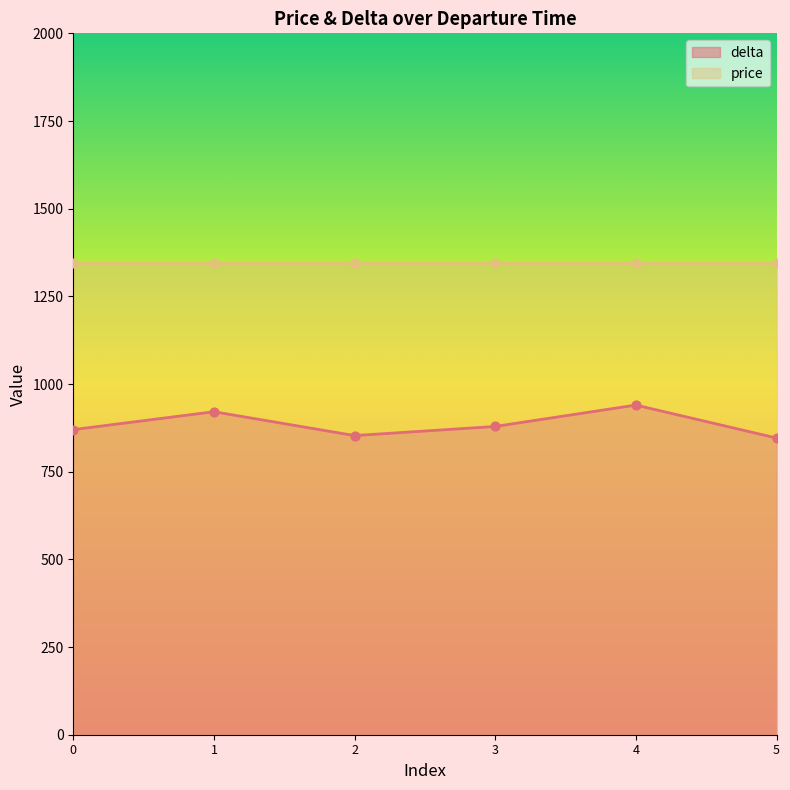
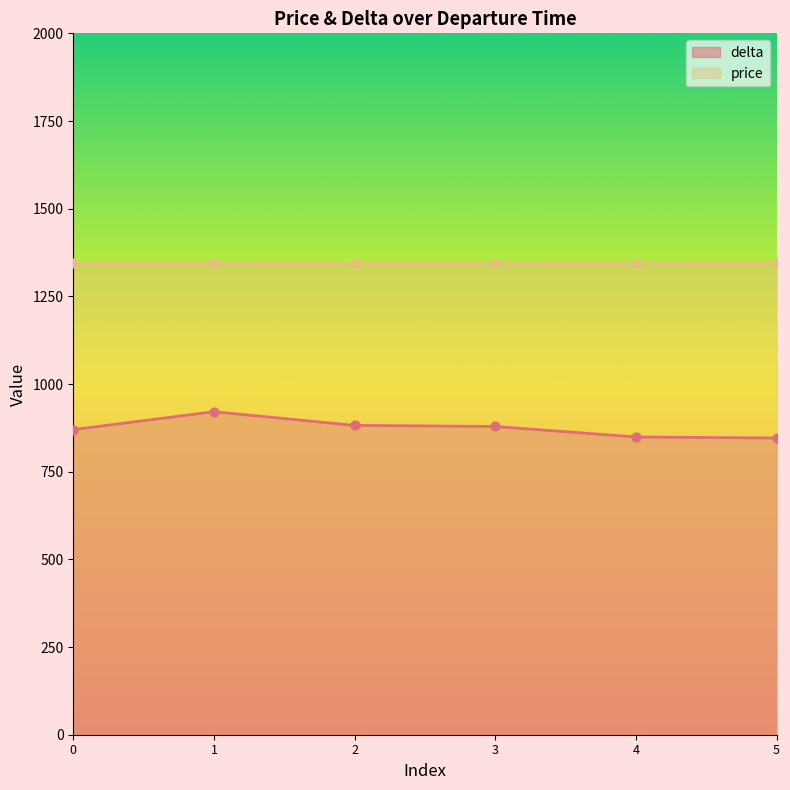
delta, 2: 850 -> 880
delta, 4: 940 -> 850
